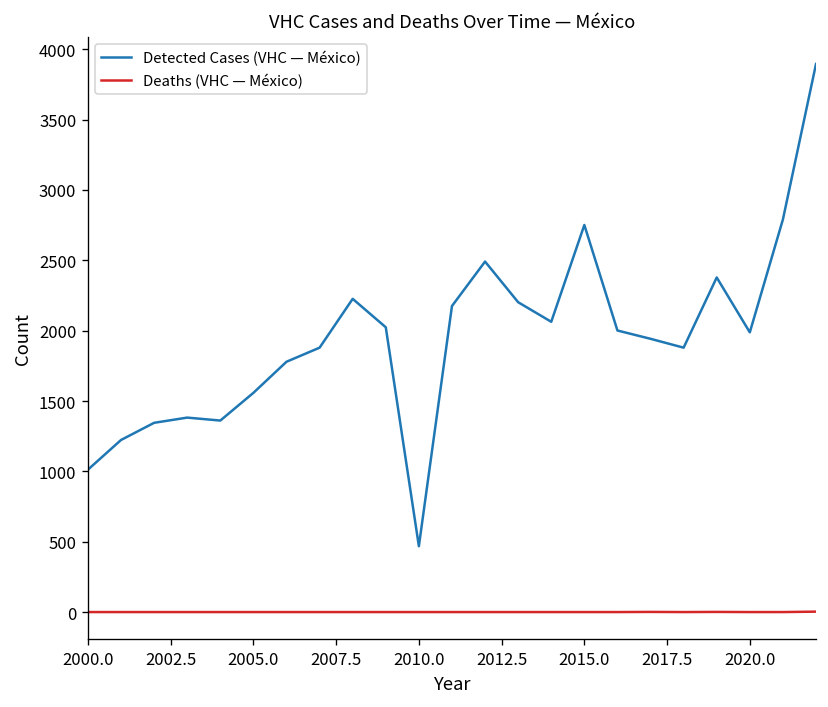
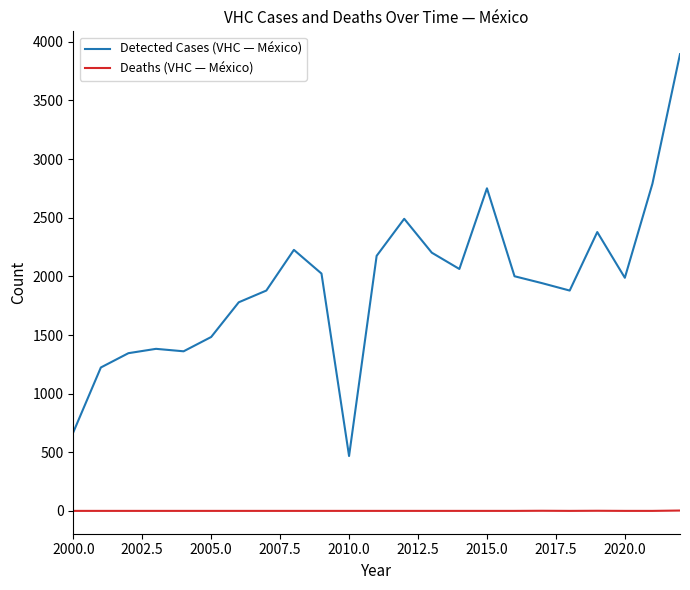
Detected Cases (VHC — México), 2000.0: 1010 -> 670
Detected Cases (VHC — México), 2005.0: 1560 -> 1480
